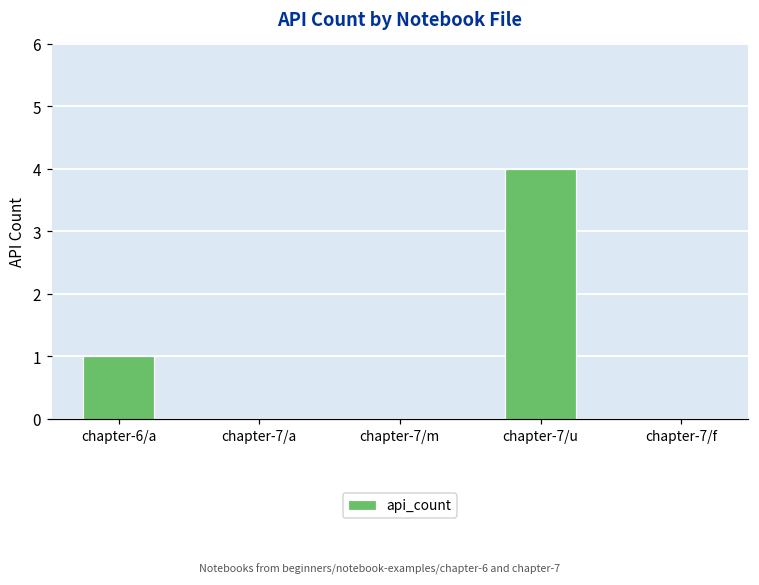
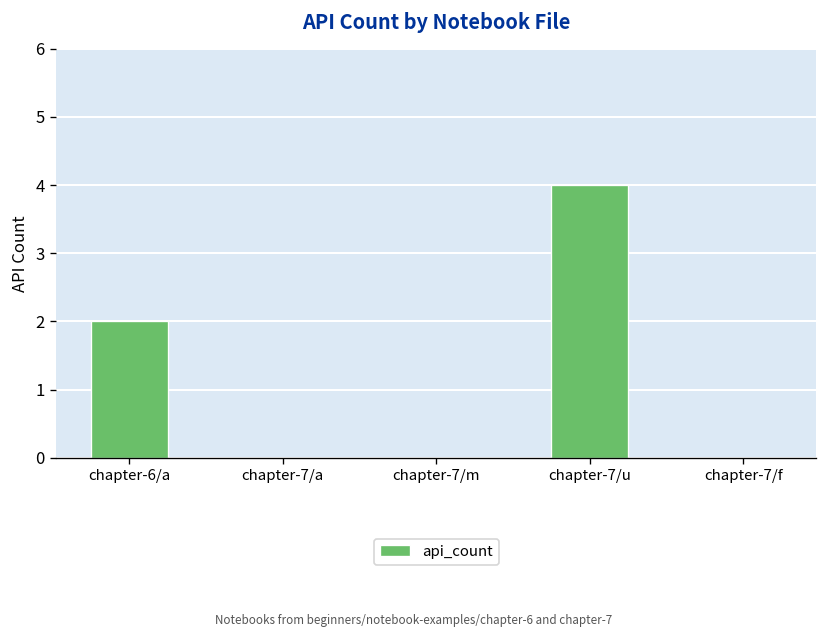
chapter-6/a: 1 -> 2
